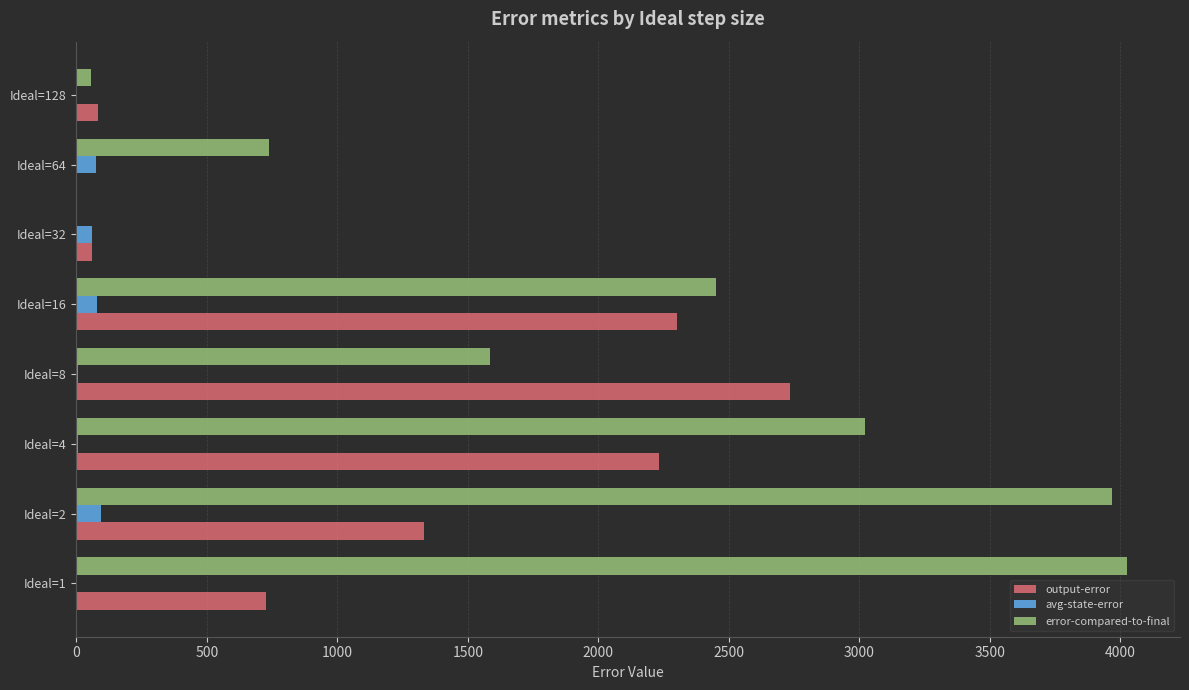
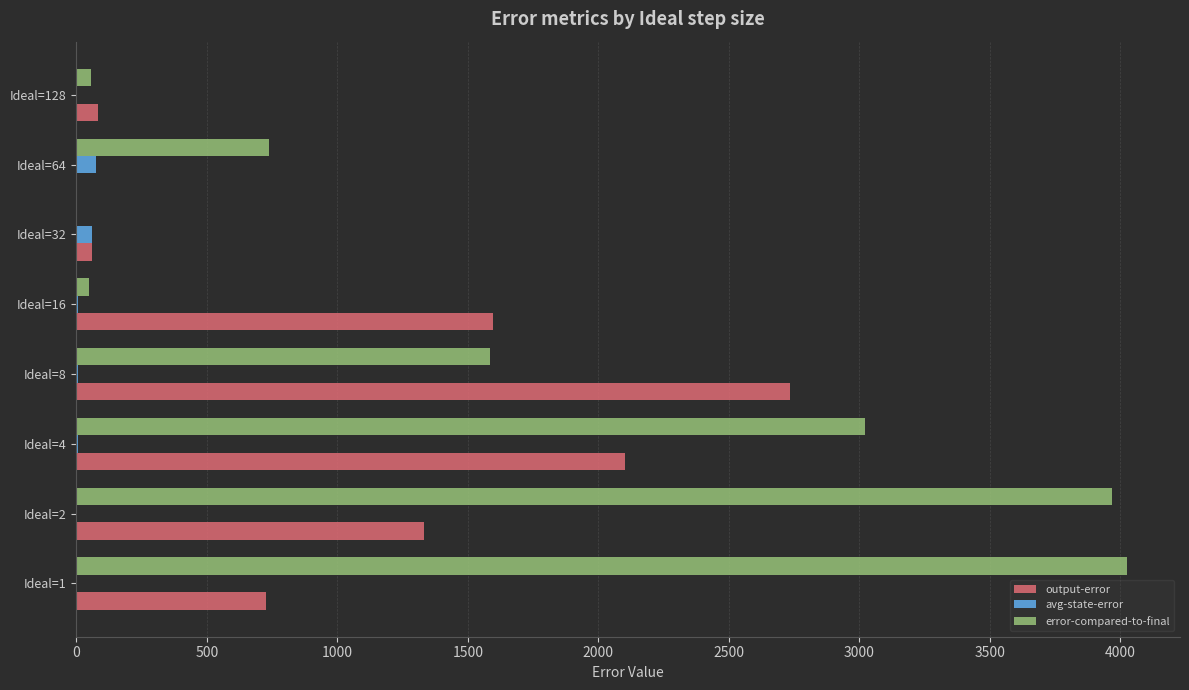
error-compared-to-final, Ideal=16: 2450 -> 50
avg-state-error, Ideal=16: 80 -> 0
output-error, Ideal=16: 2300 -> 1600
output-error, Ideal=4: 2230 -> 2100
avg-state-error, Ideal=2: 90 -> 0
